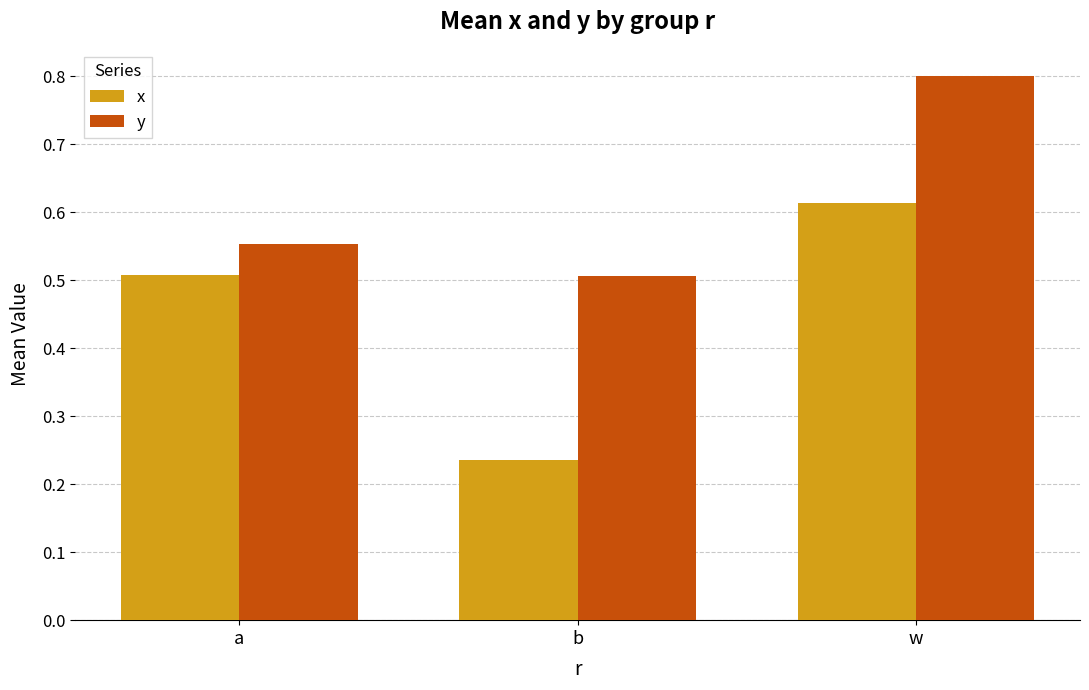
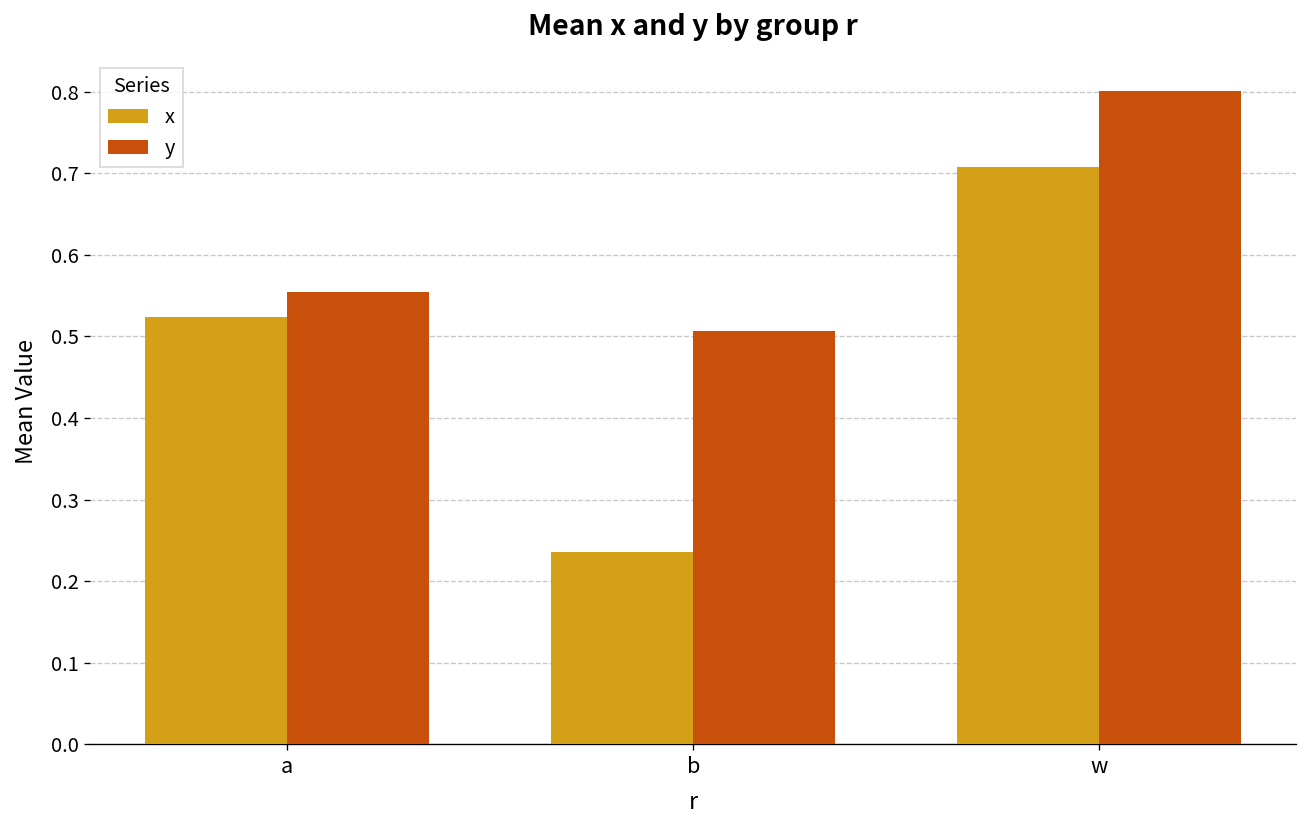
x, a: 0.51 -> 0.52
x, w: 0.61 -> 0.71
